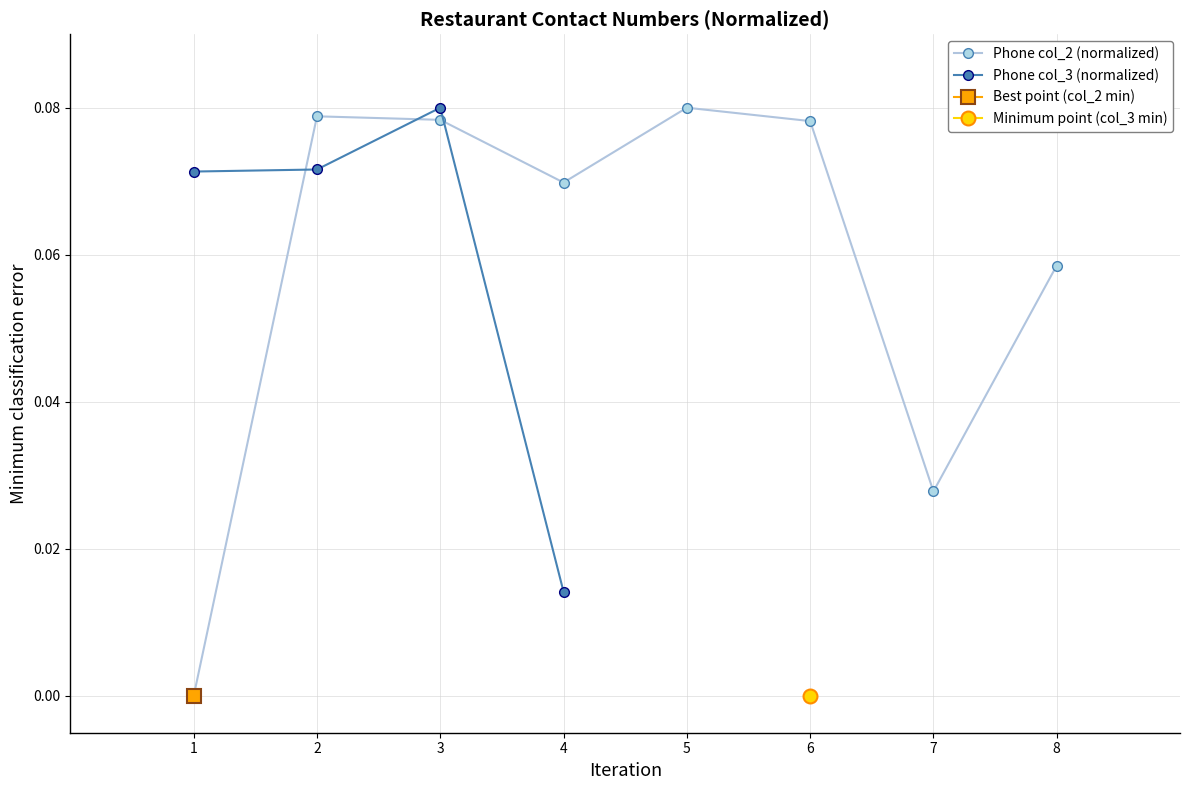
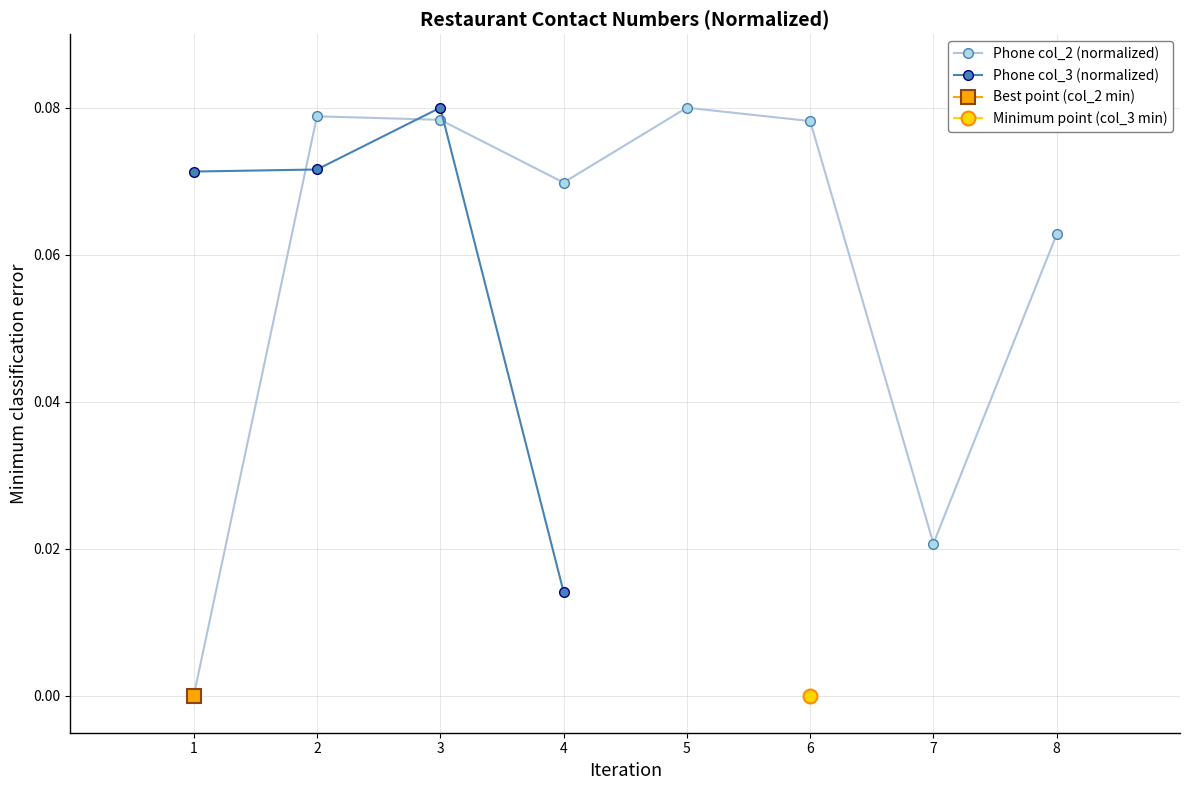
Phone col_2 (normalized), 7: 0.028 -> 0.021
Phone col_2 (normalized), 8: 0.059 -> 0.063
